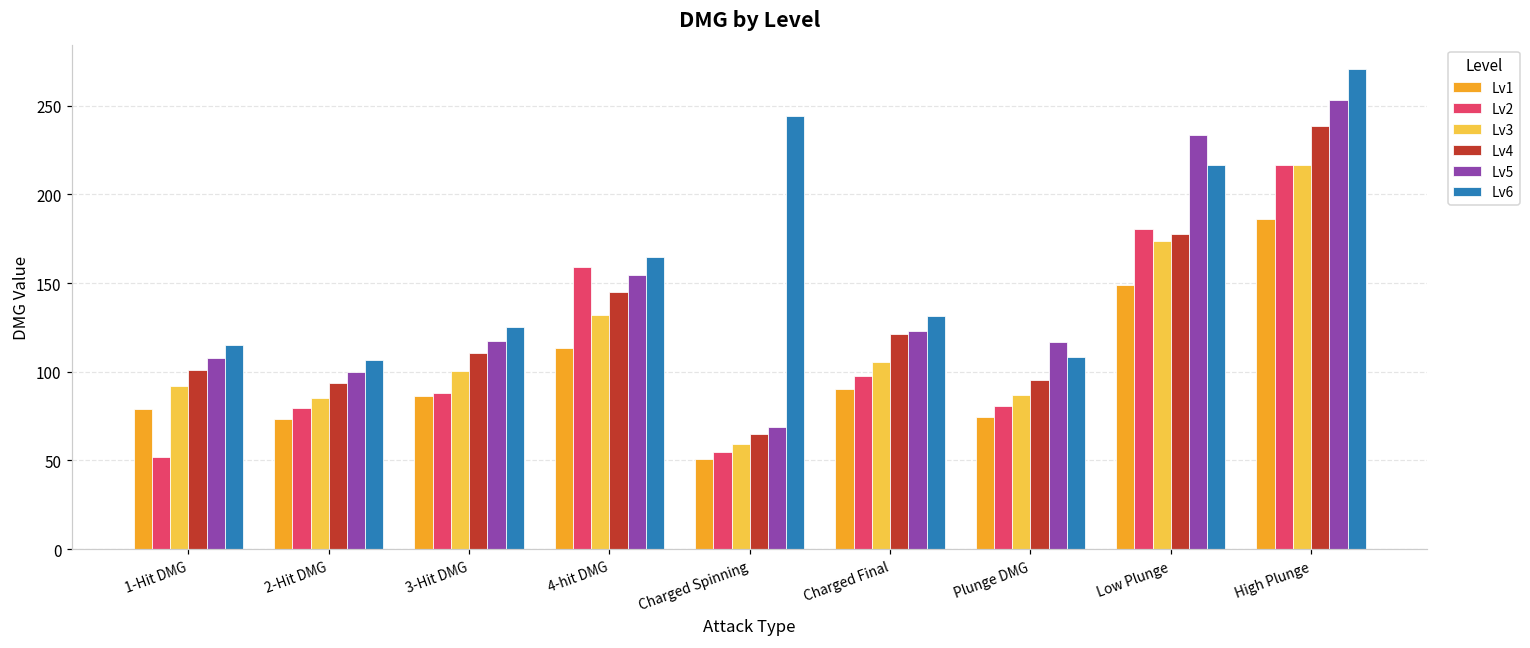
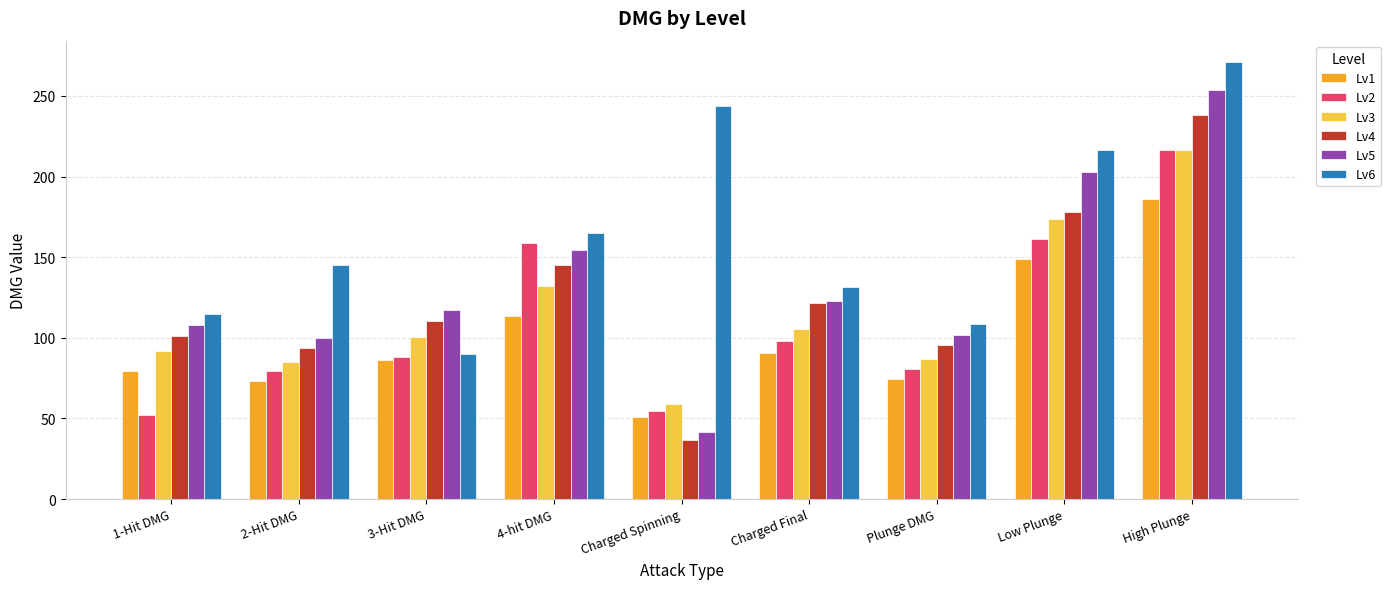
Lv6, 2-Hit DMG: 107 -> 145
Lv6, 3-Hit DMG: 125 -> 90
Lv4, Charged Spinning: 65 -> 37
Lv5, Charged Spinning: 69 -> 42
Lv5, Plunge DMG: 117 -> 101
Lv2, Low Plunge: 180 -> 161
Lv5, Low Plunge: 233 -> 203
